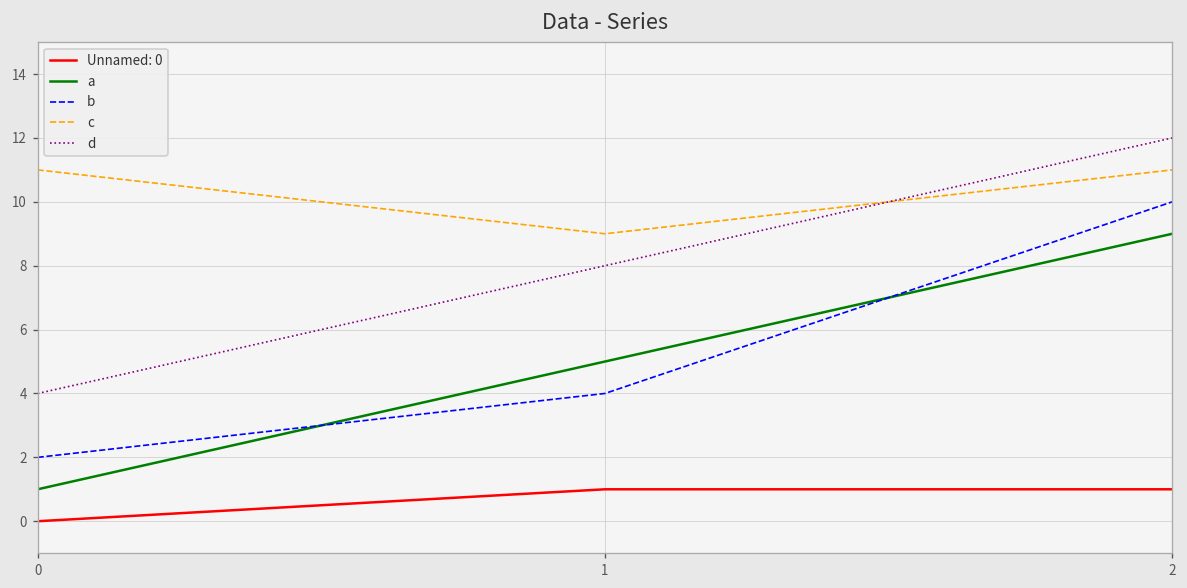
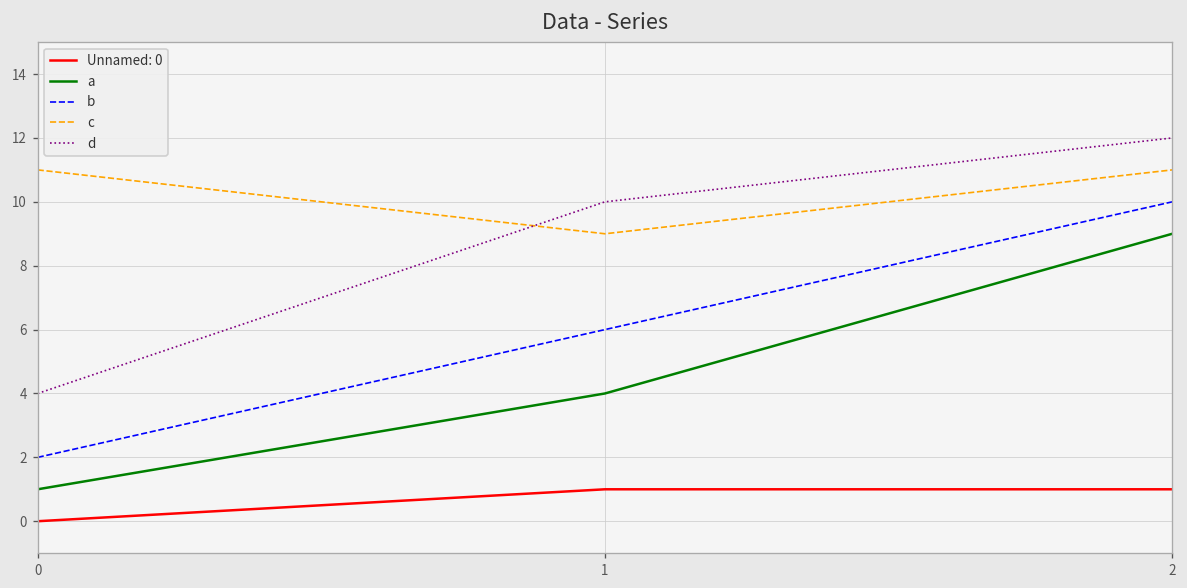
a, 1: 5 -> 4
b, 1: 4 -> 6
d, 1: 8 -> 10
